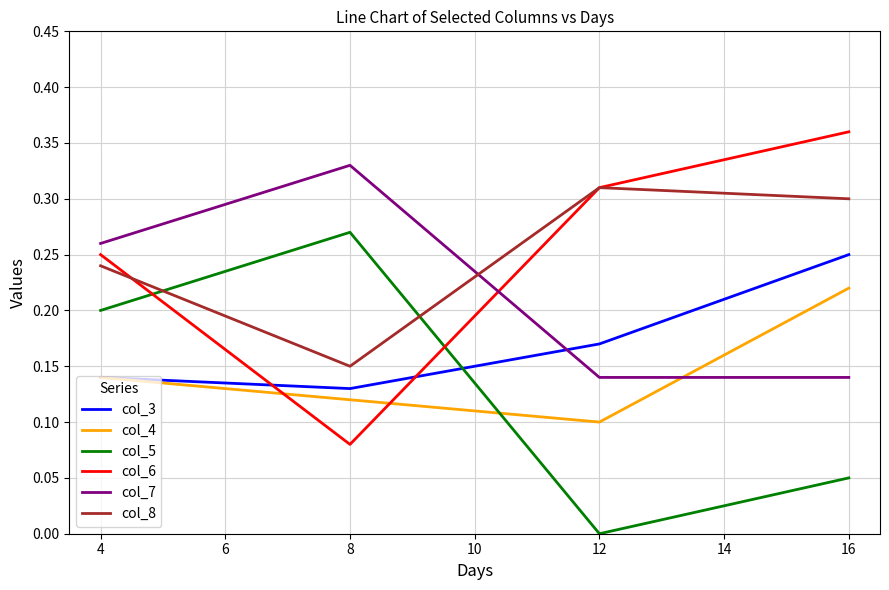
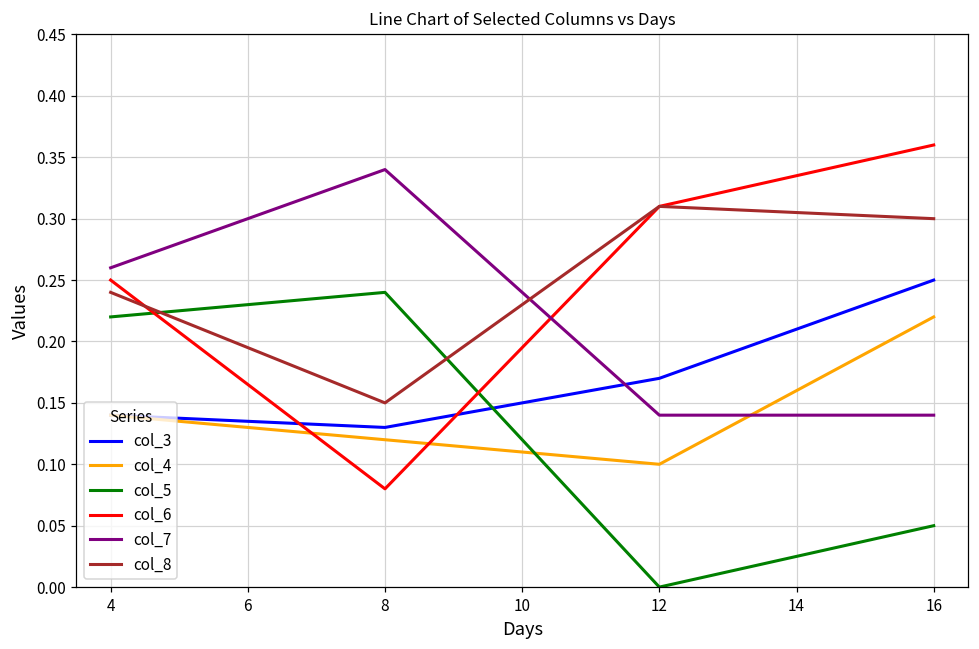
col_5, 4: 0.20 -> 0.22
col_5, 8: 0.27 -> 0.24
col_7, 8: 0.33 -> 0.34
